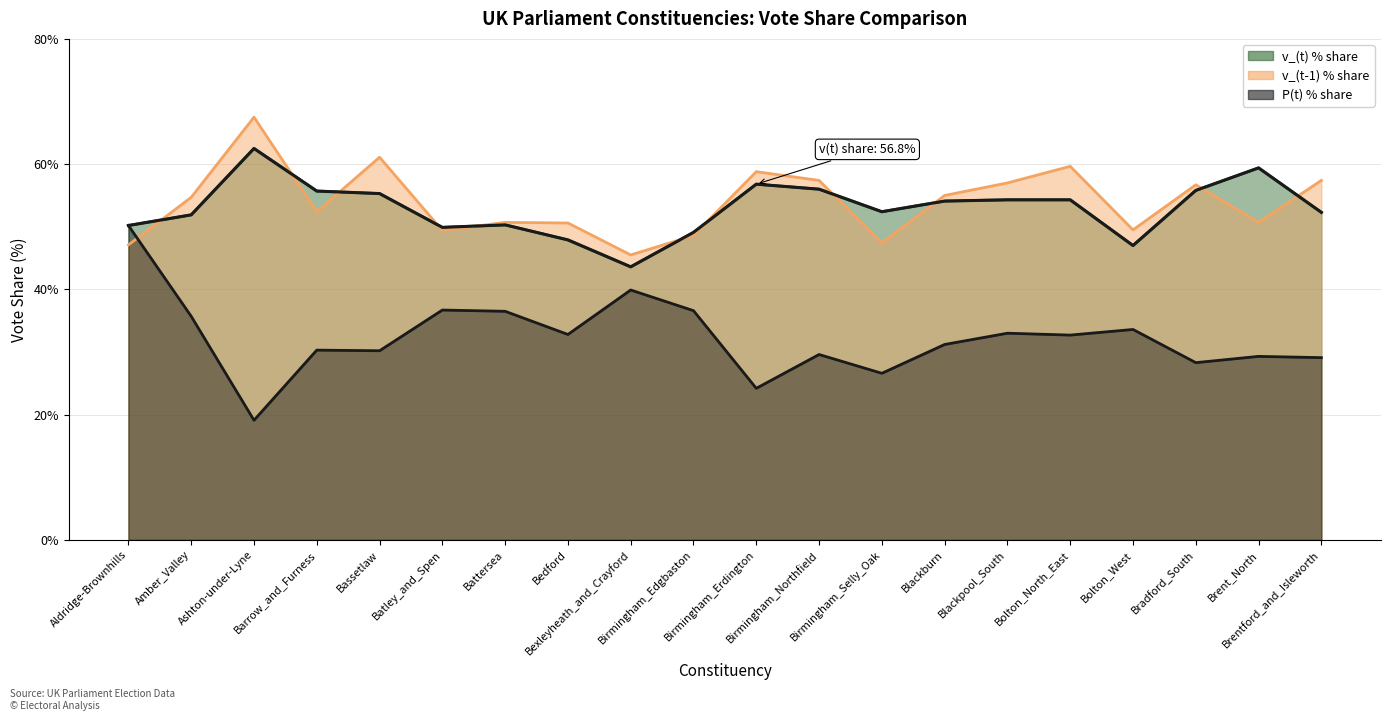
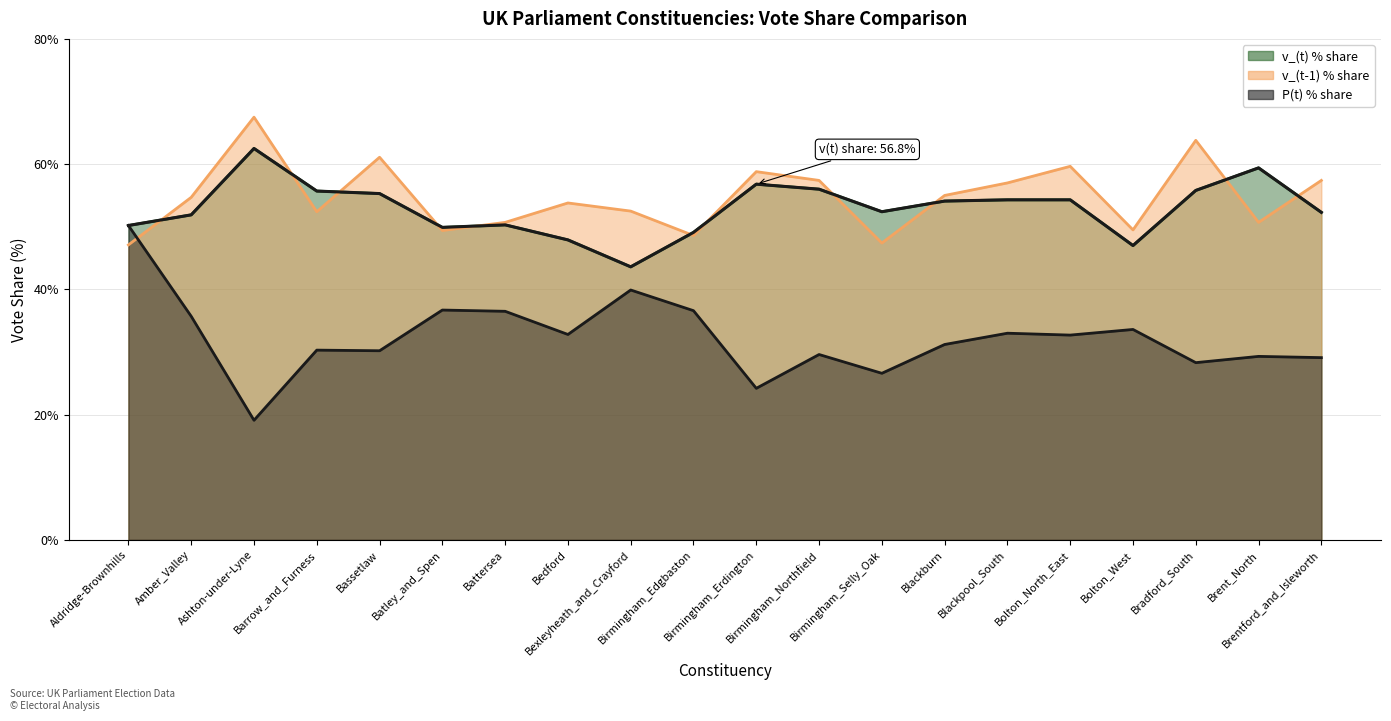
v_(t-1) % share, Bedford: 51% -> 54%
v_(t-1) % share, Bexleyheath_and_Crayford: 46% -> 53%
v_(t-1) % share, Bradford_South: 57% -> 64%
